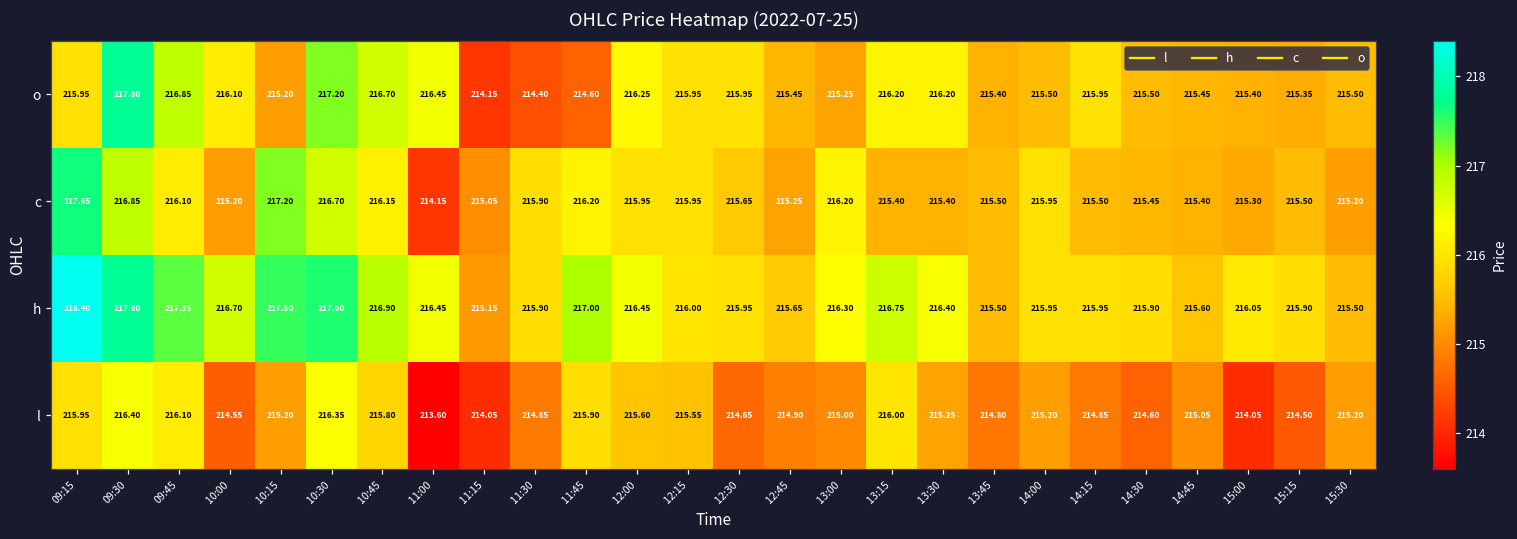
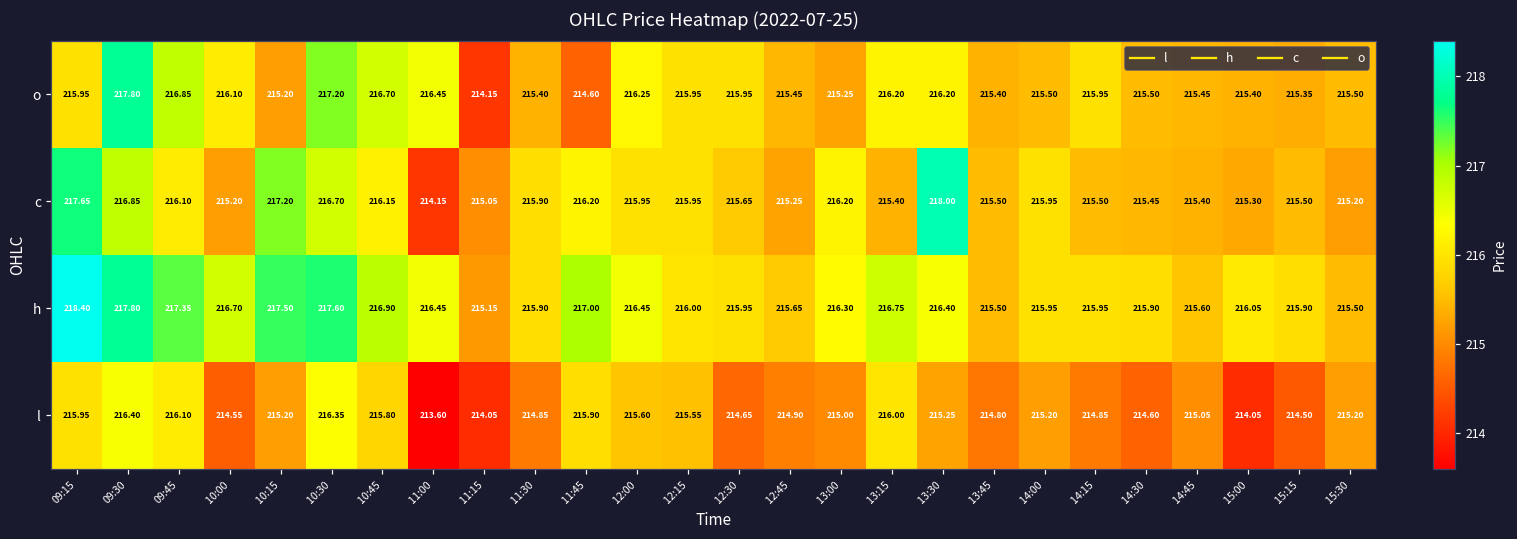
o, 11:30: 214.40 -> 215.40
c, 13:30: 215.40 -> 218.00
